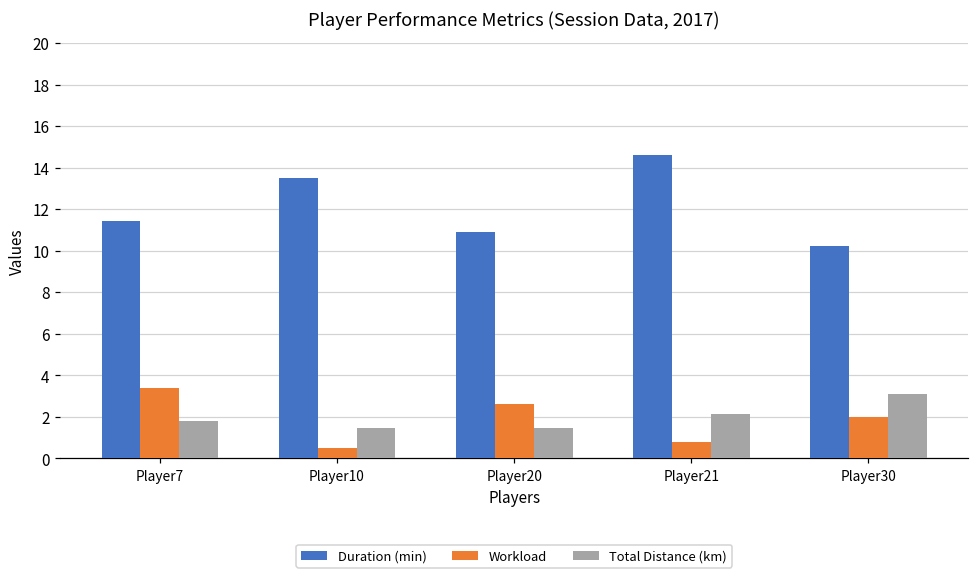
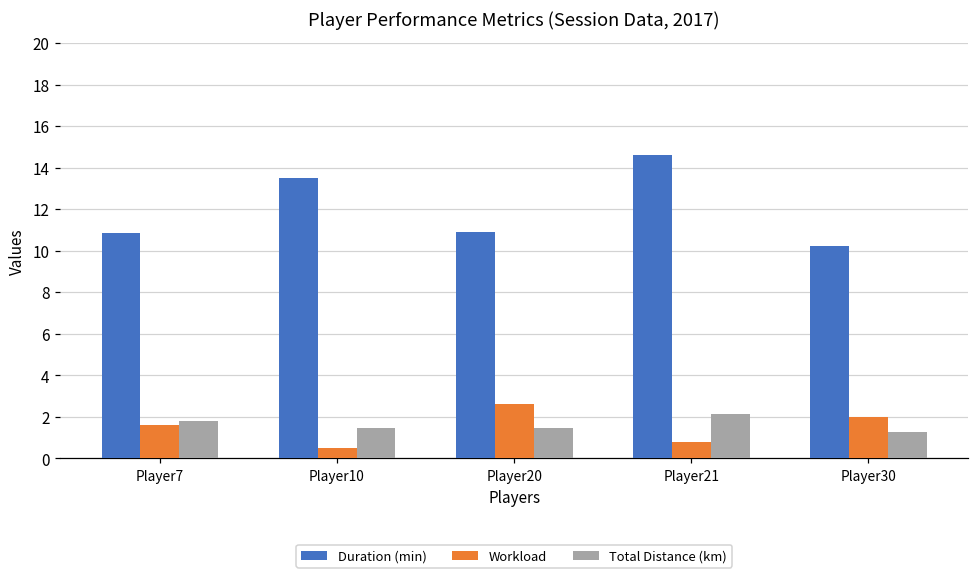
Duration (min), Player7: 11.4 -> 10.9
Workload, Player7: 3.4 -> 1.6
Total Distance (km), Player30: 3.1 -> 1.3
